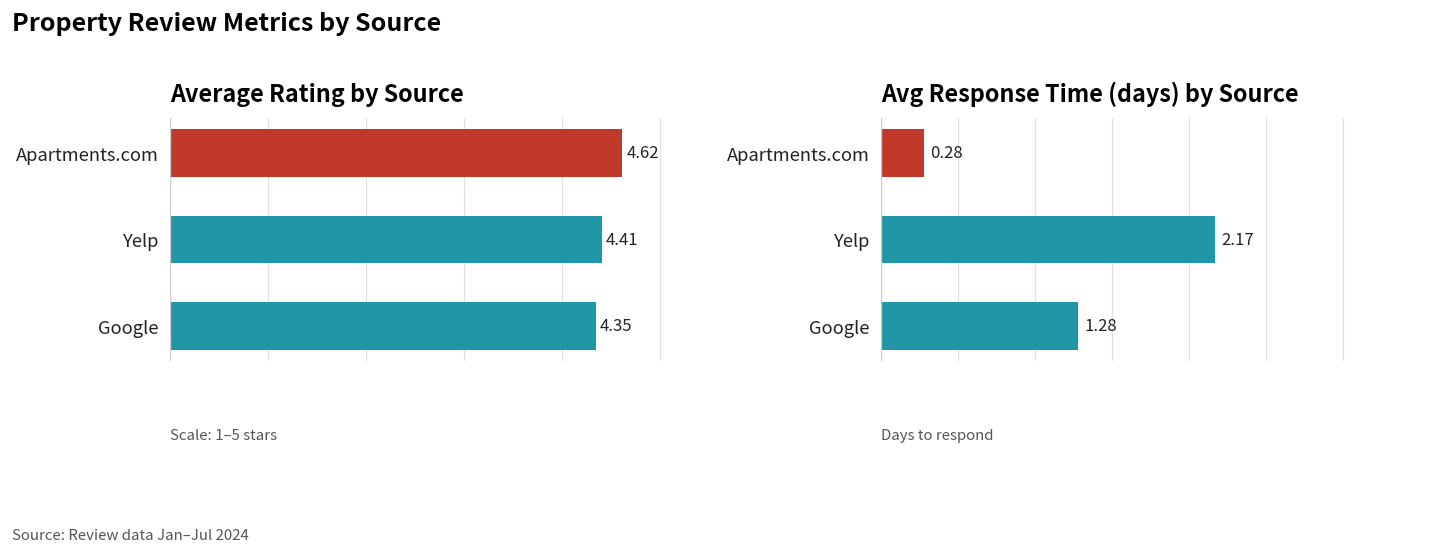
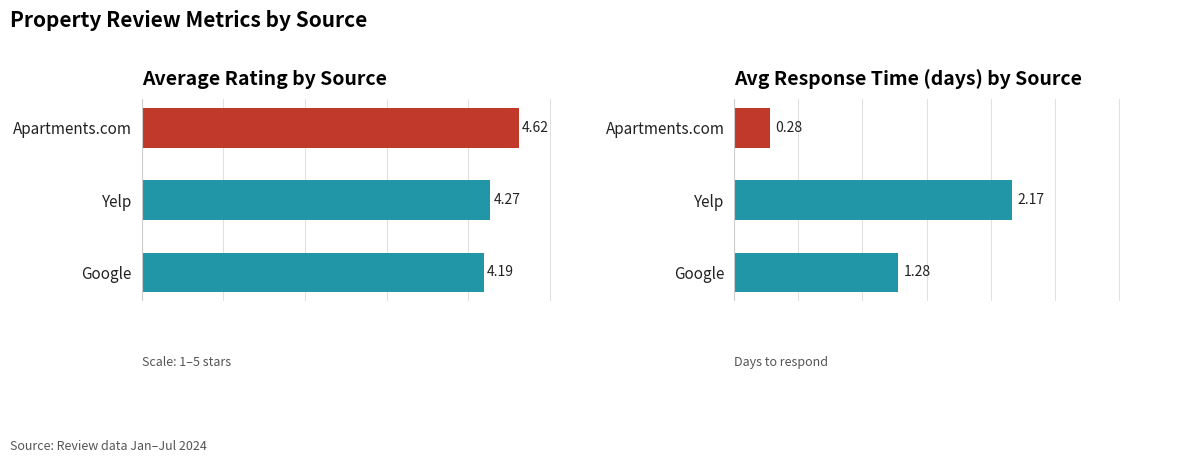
Average Rating by Source, Yelp: 4.41 -> 4.27
Average Rating by Source, Google: 4.35 -> 4.19
